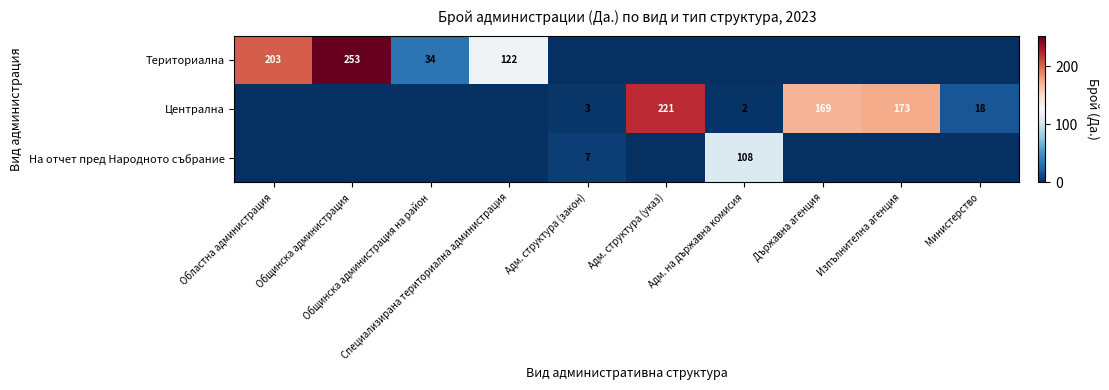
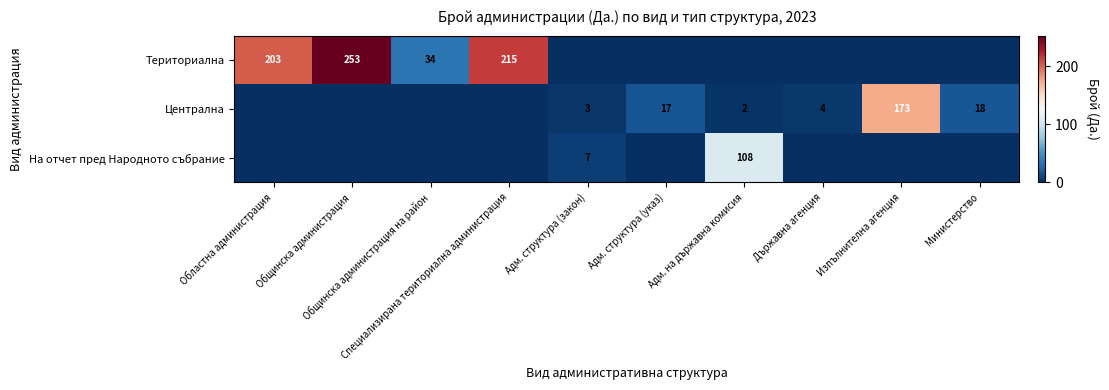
Териториална, Специализирана териториална администрация: 122 -> 215
Централна, Адм. структура (указ): 221 -> 17
Централна, Държавна агенция: 169 -> 4
